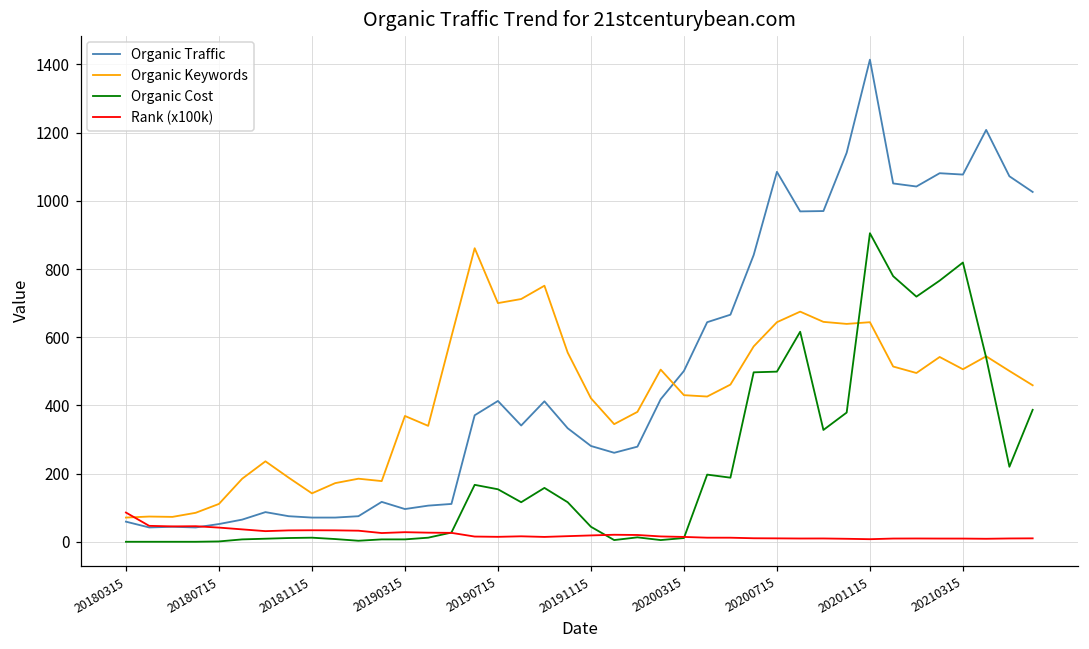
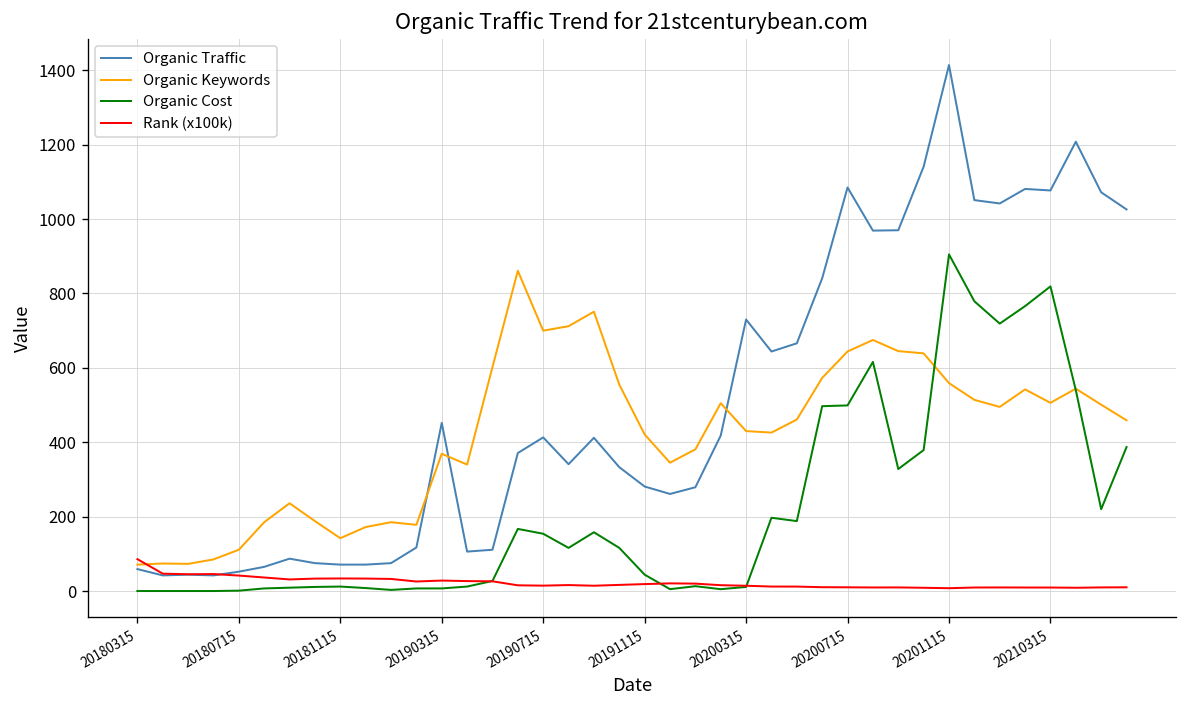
Organic Traffic, 20190315: 100 -> 450
Organic Traffic, 20200315: 500 -> 730
Organic Keywords, 20201115: 640 -> 560
